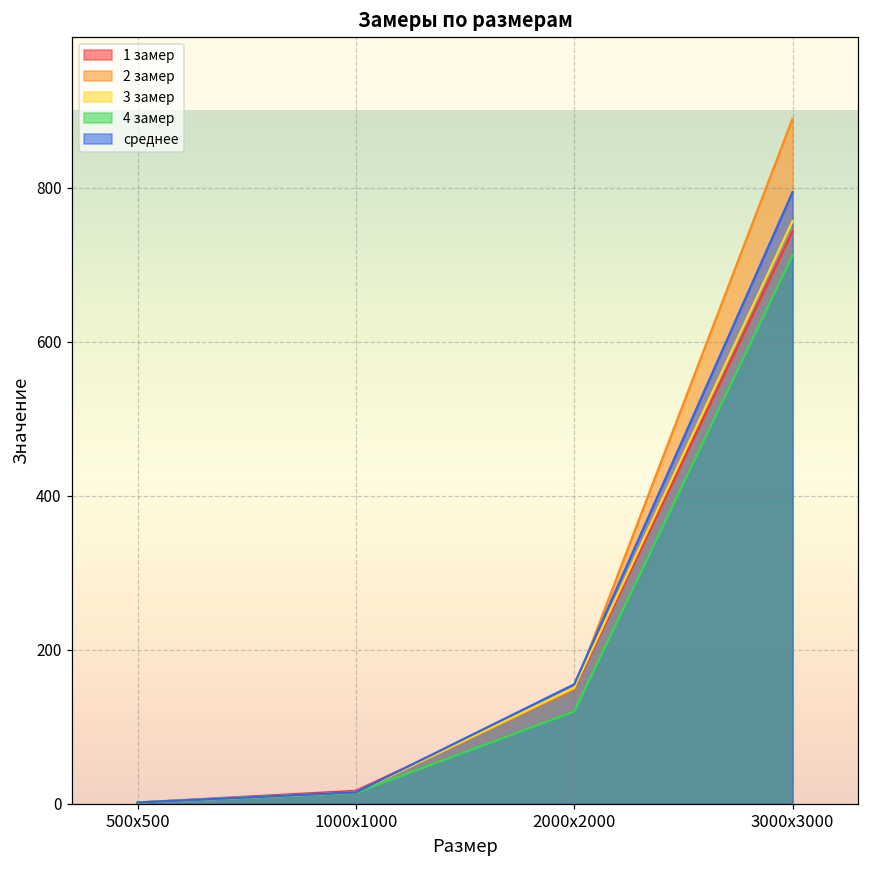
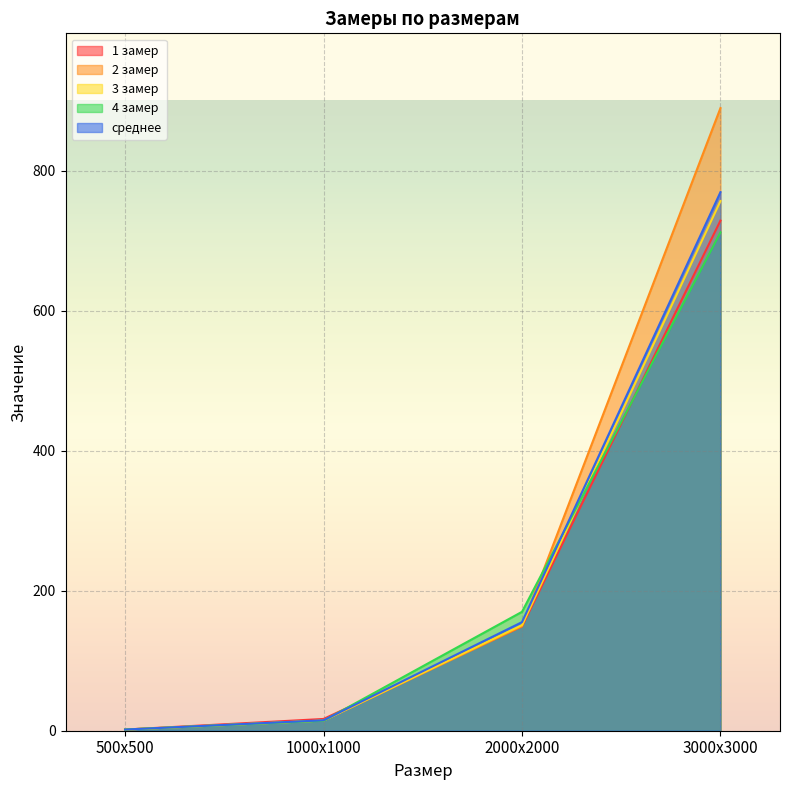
4 замер, 2000х2000: 120 -> 170
1 замер, 3000х3000: 740 -> 730
среднее, 3000х3000: 790 -> 770
